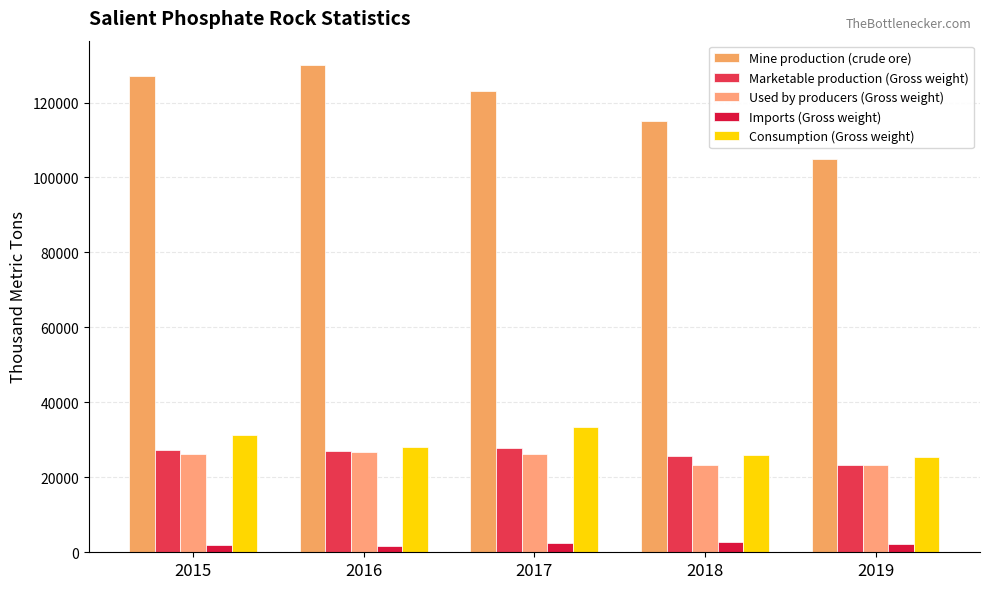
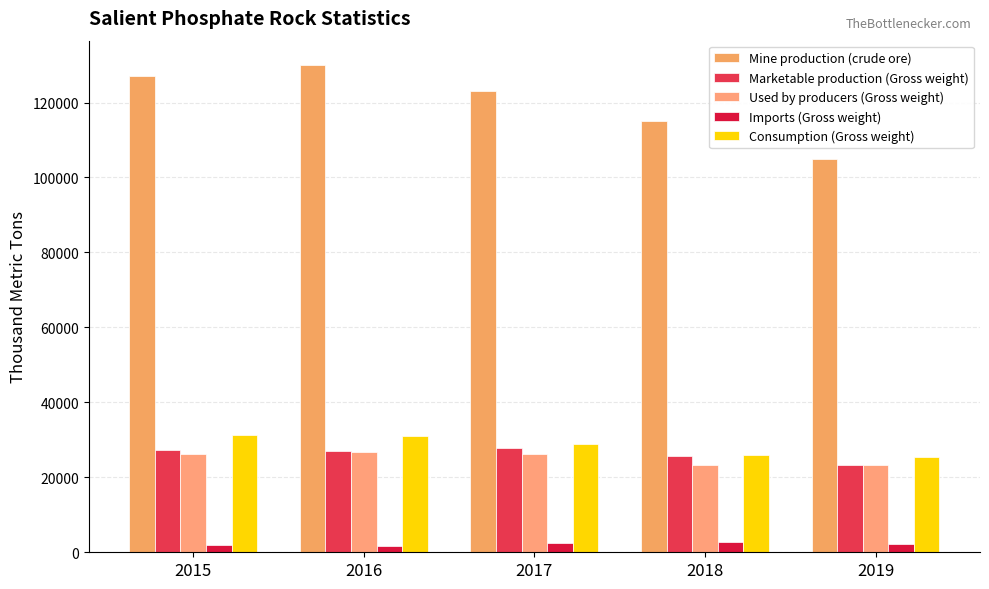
Consumption (Gross weight), 2016: 28000 -> 31000
Consumption (Gross weight), 2017: 34000 -> 29000
